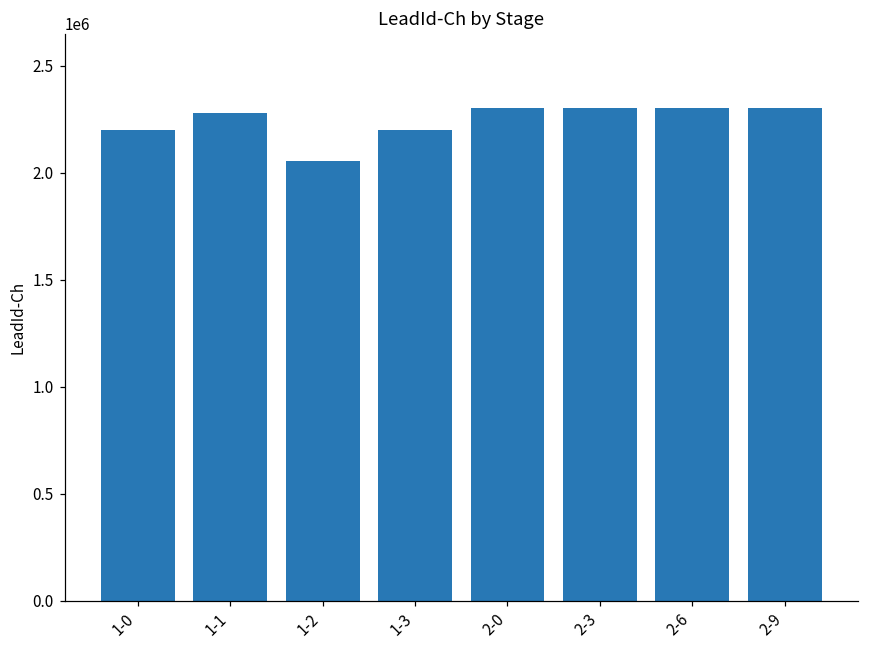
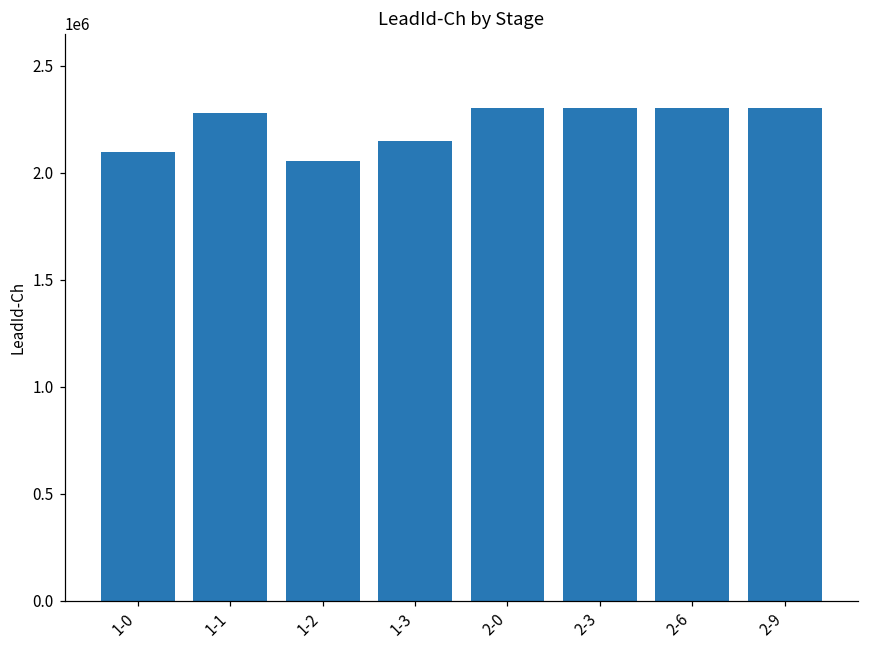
1-0: 2200000 -> 2100000
1-3: 2200000 -> 2150000
